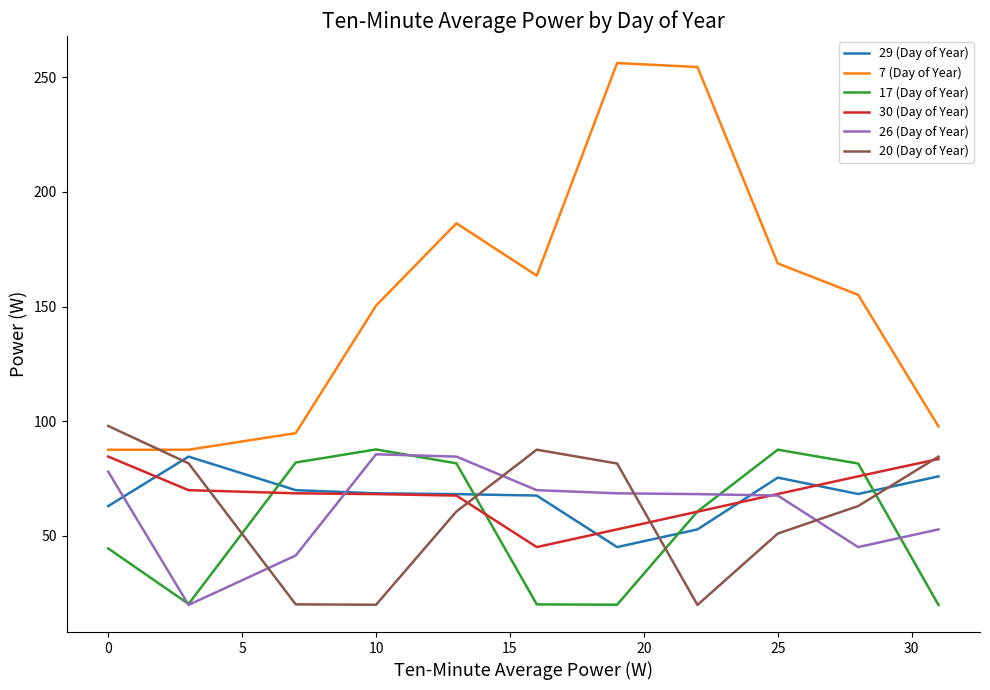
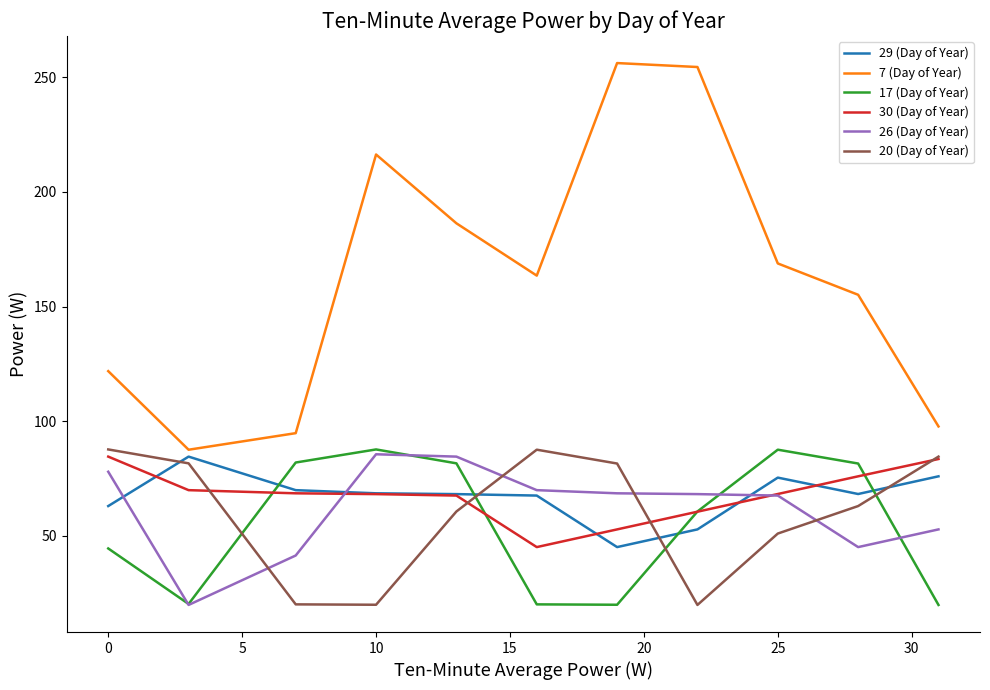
7 (Day of Year), 0: 87 -> 122
20 (Day of Year), 0: 98 -> 88
7 (Day of Year), 10: 150 -> 216
